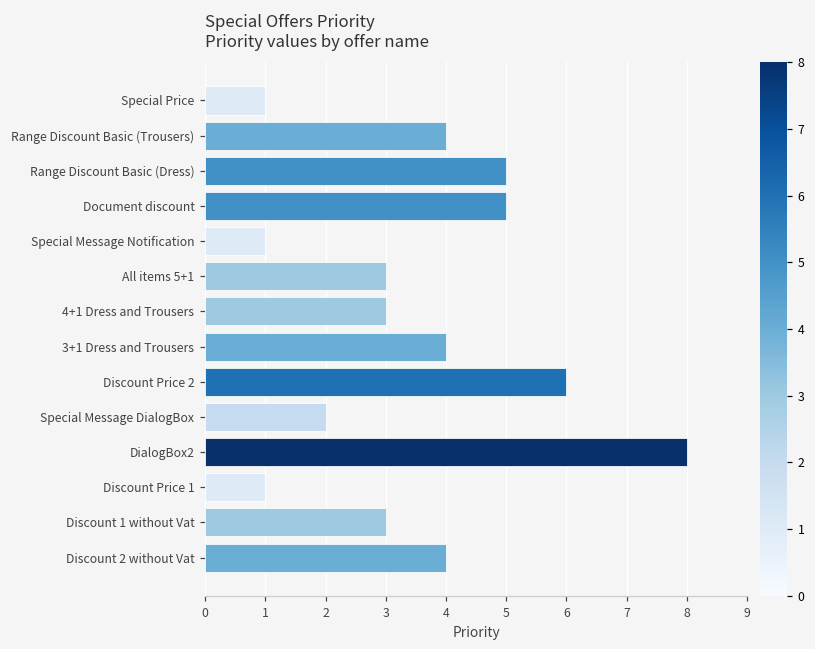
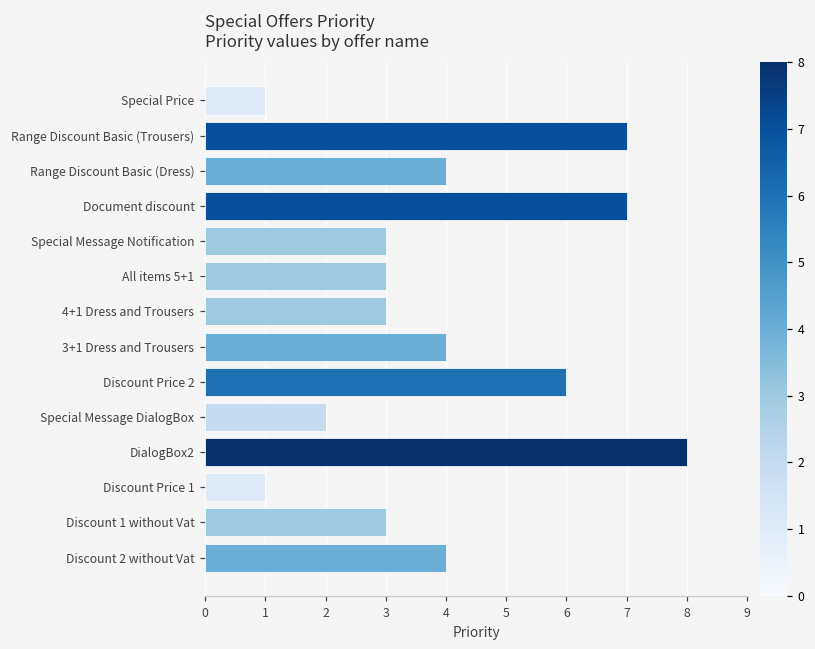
Range Discount Basic (Trousers): 4 -> 7
Range Discount Basic (Dress): 5 -> 4
Document discount: 5 -> 7
Special Message Notification: 1 -> 3
